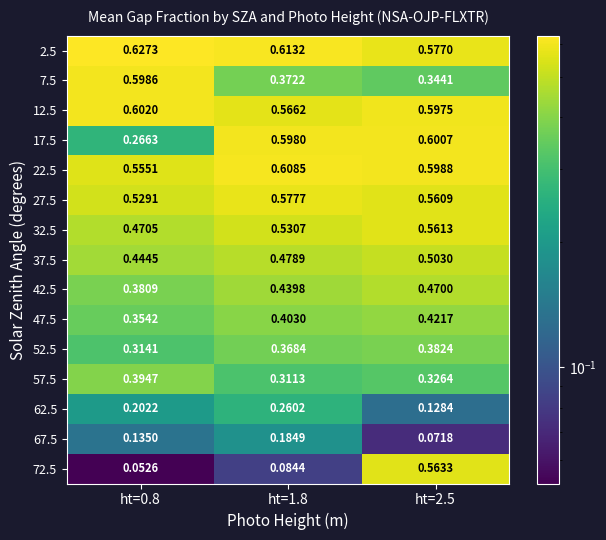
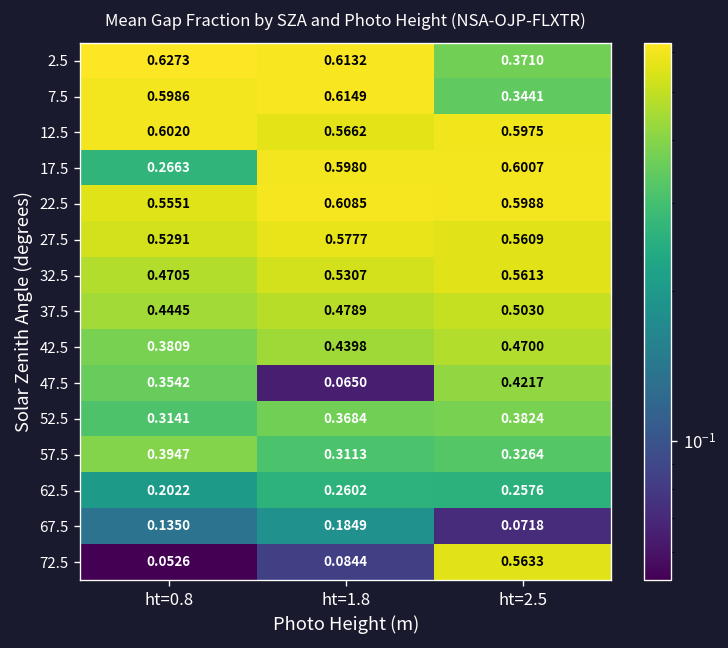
2.5, ht=2.5: 0.5770 -> 0.3710
7.5, ht=1.8: 0.3722 -> 0.6149
47.5, ht=1.8: 0.4030 -> 0.0650
62.5, ht=2.5: 0.1284 -> 0.2576
